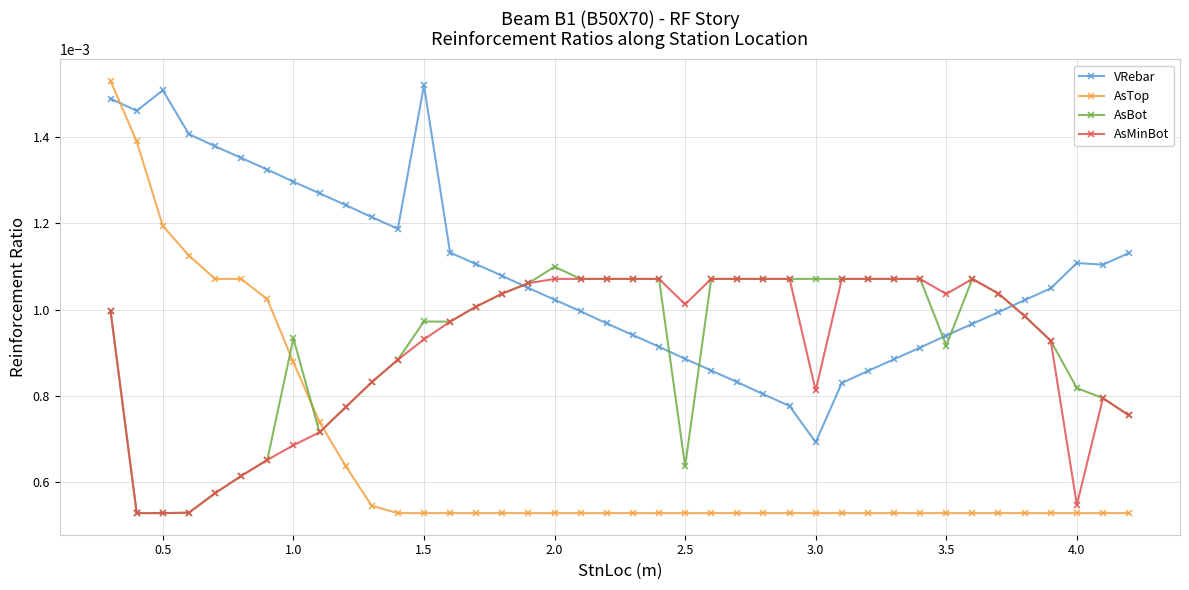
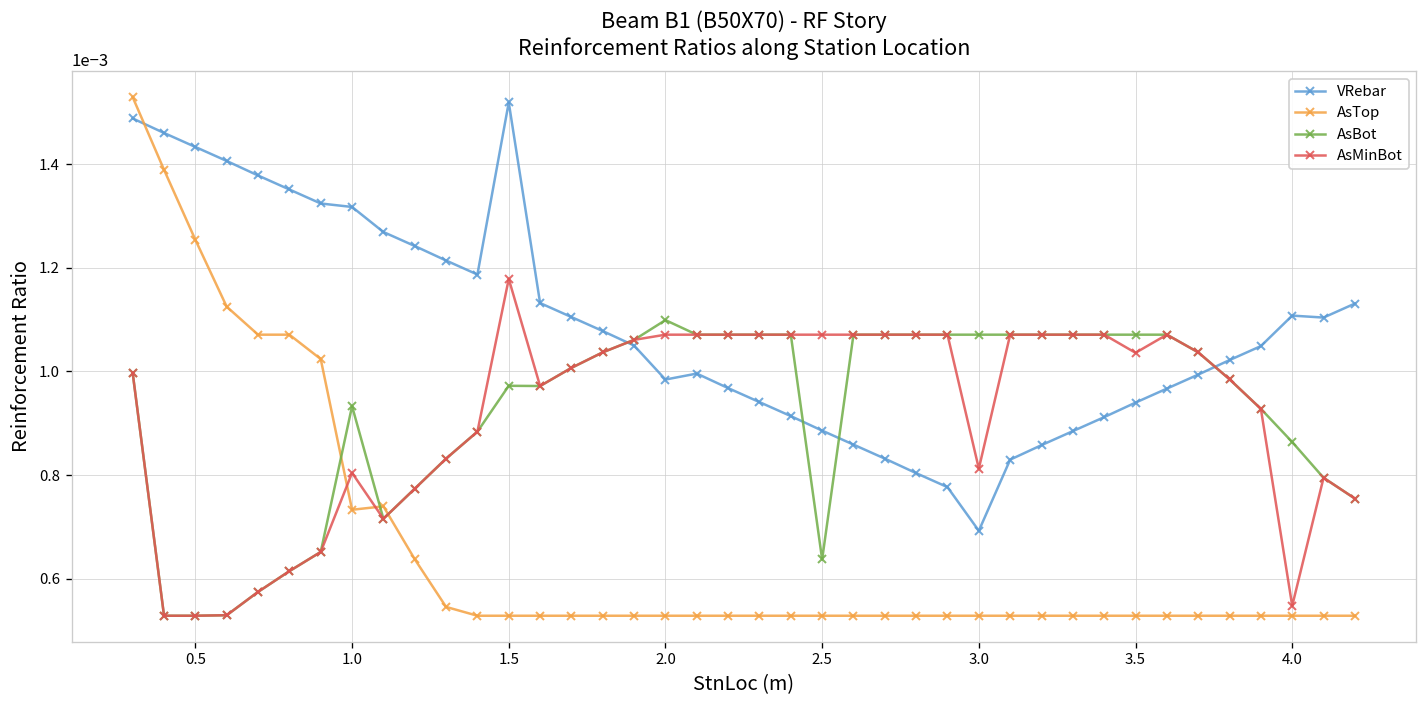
VRebar, 0.5: 0.00151 -> 0.00143
AsTop, 0.5: 0.00119 -> 0.00125
VRebar, 1.0: 0.00130 -> 0.00132
AsTop, 1.0: 0.00088 -> 0.00073
AsMinBot, 1.0: 0.00069 -> 0.00080
AsMinBot, 1.5: 0.00093 -> 0.00118
VRebar, 2.0: 0.00102 -> 0.00098
AsMinBot, 2.5: 0.00101 -> 0.00107
AsBot, 3.5: 0.00092 -> 0.00107
AsBot, 4.0: 0.00082 -> 0.00086
